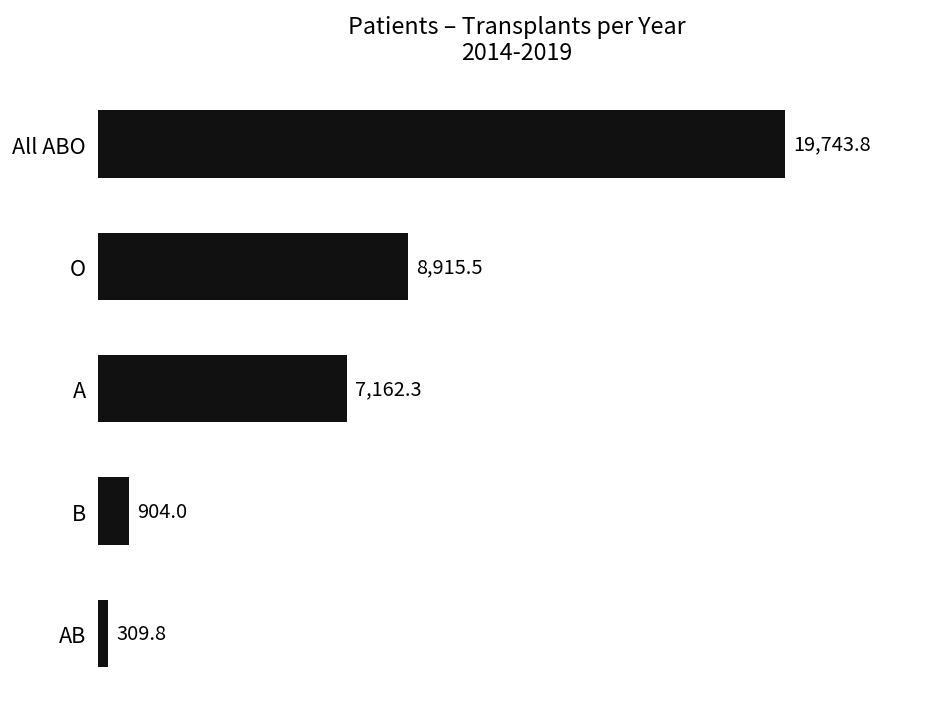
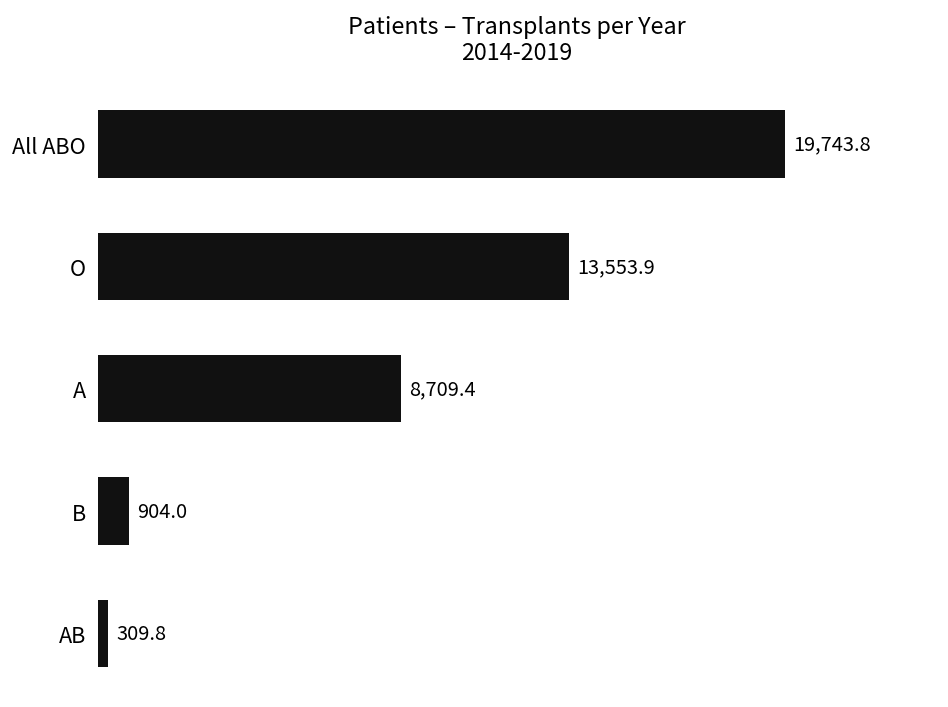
O: 8,915.5 -> 13,553.9
A: 7,162.3 -> 8,709.4
